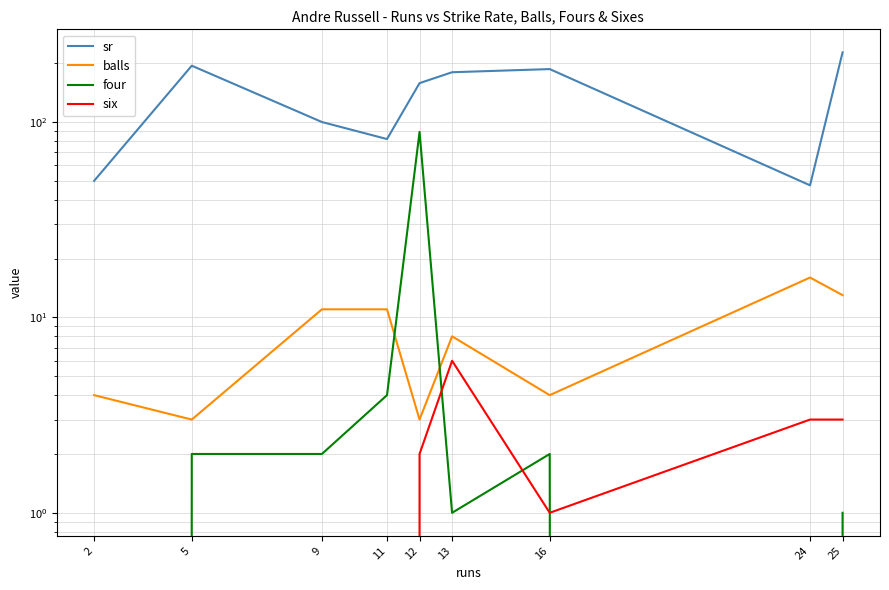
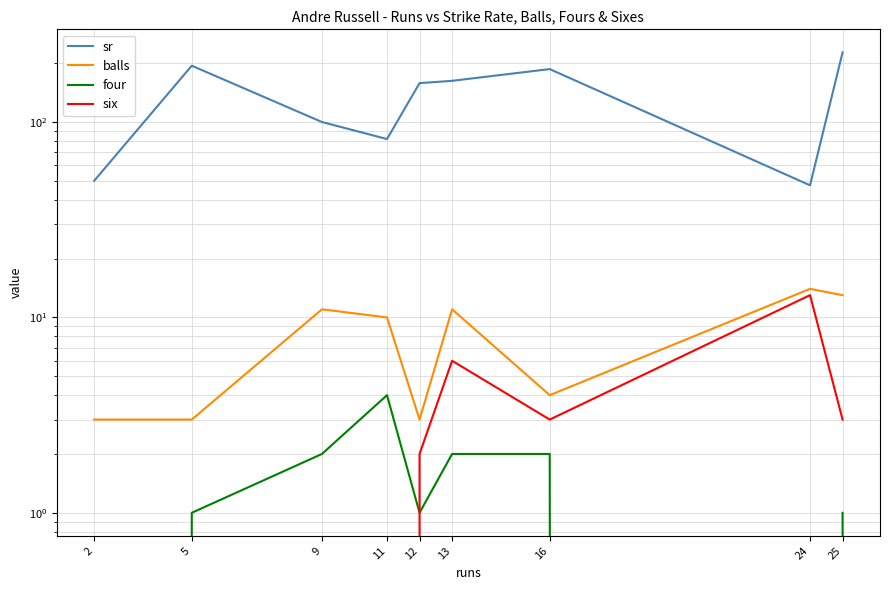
balls, 2: 4 -> 3
four, 5: 2 -> 1
balls, 11: 11 -> 10
four, 12: 90 -> 1
sr, 13: 180 -> 160
balls, 13: 8 -> 11
four, 13: 1 -> 2
six, 16: 1 -> 3
balls, 24: 16 -> 14
six, 24: 3 -> 13
